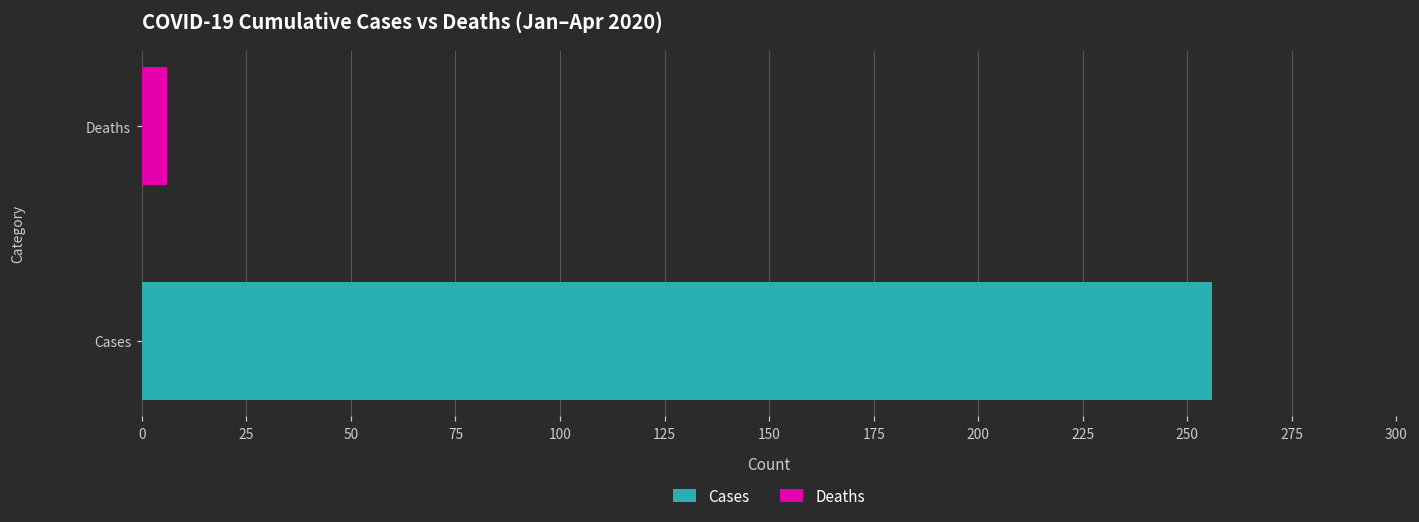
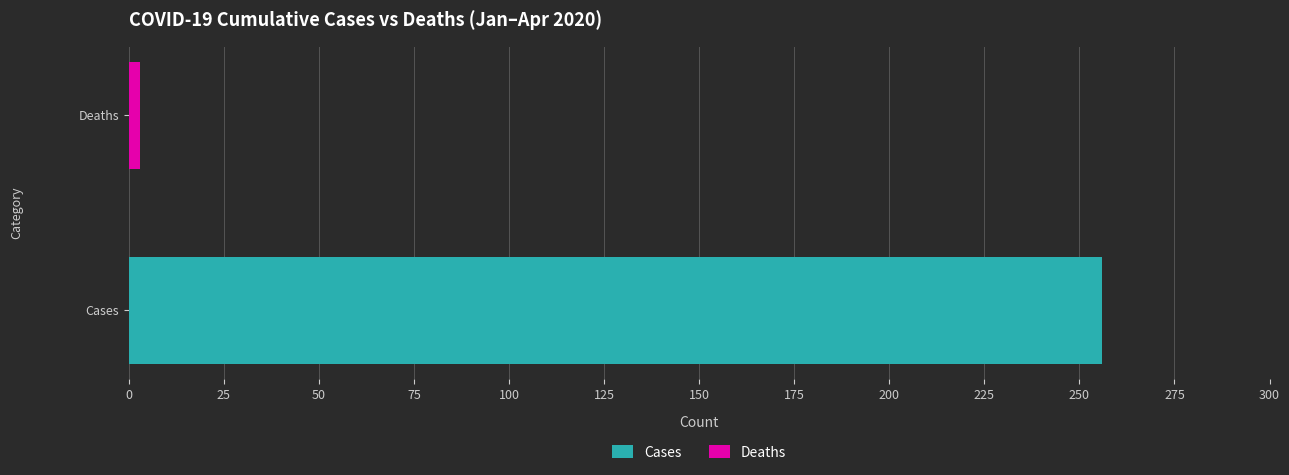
Deaths: 6 -> 3
